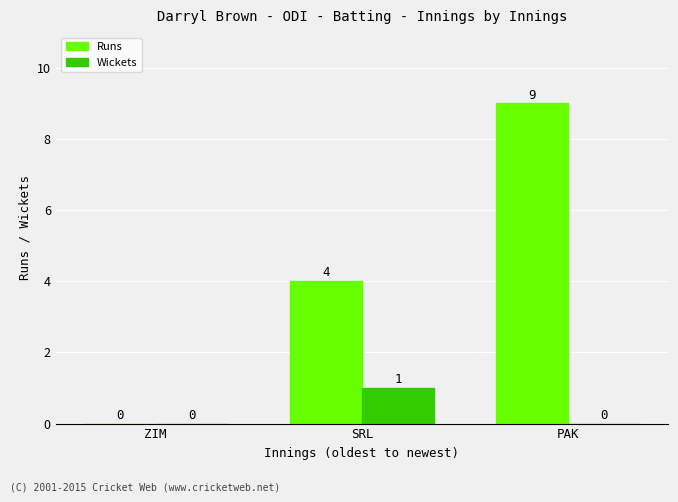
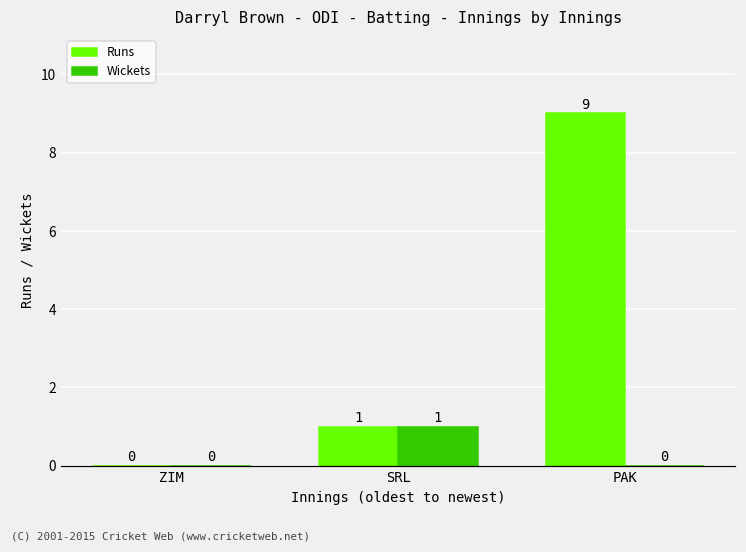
Runs, SRL: 4 -> 1
